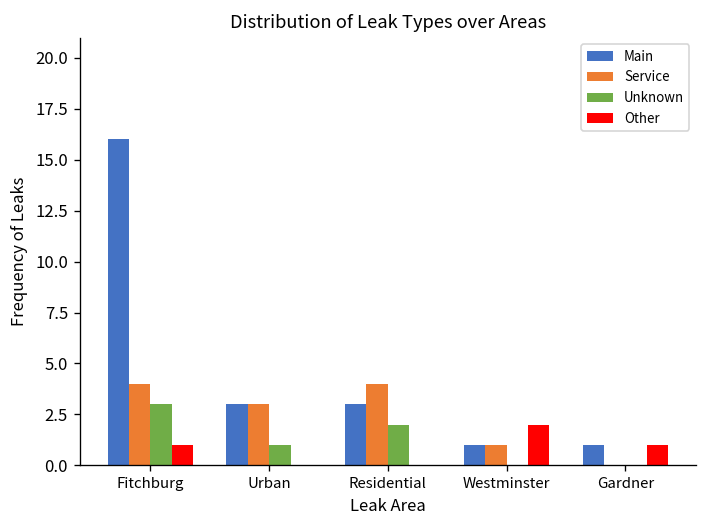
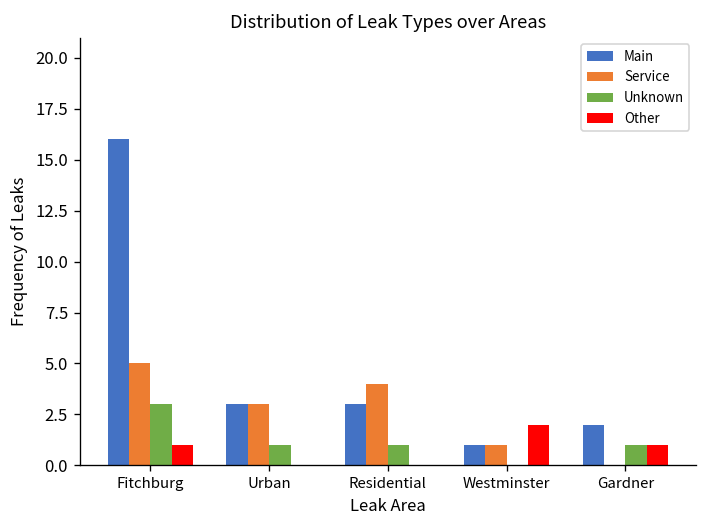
Service, Fitchburg: 4 -> 5
Unknown, Residential: 2 -> 1
Main, Gardner: 1 -> 2
Unknown, Gardner: 0 -> 1
